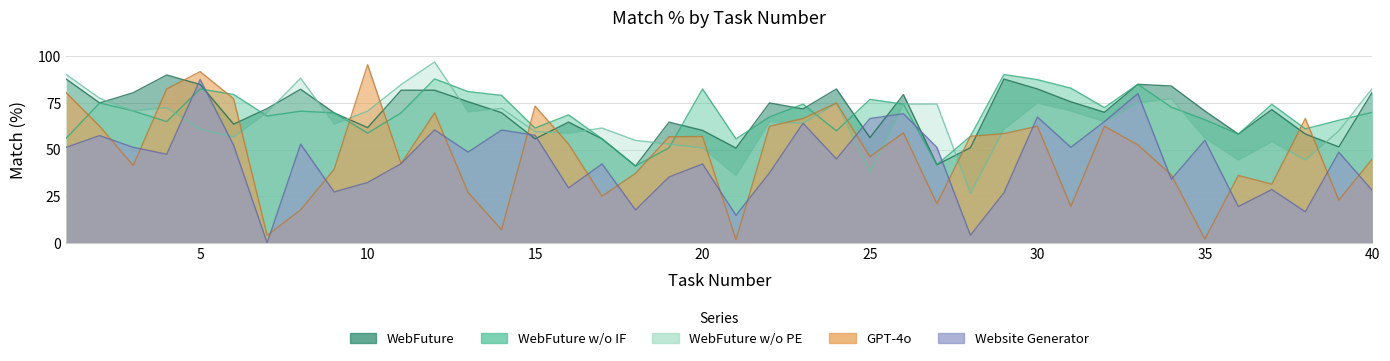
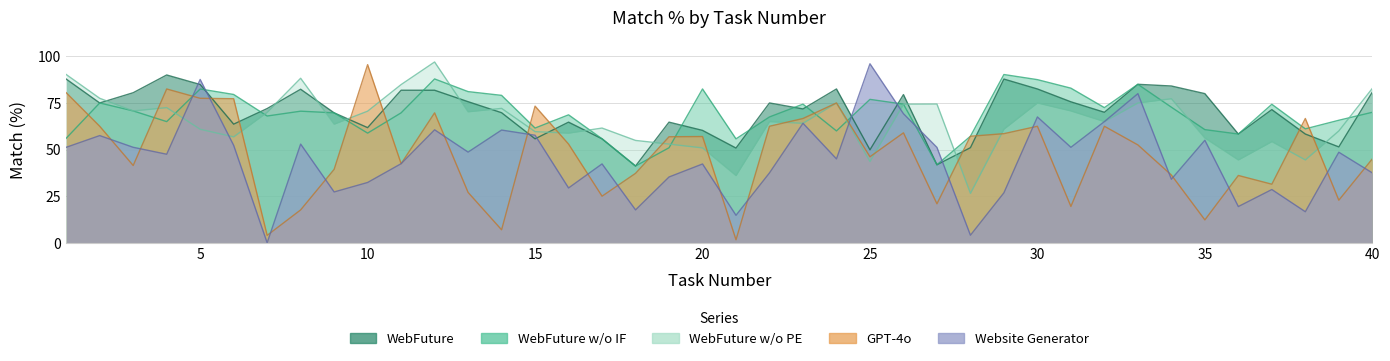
GPT-4o, 5: 92 -> 78
WebFuture, 25: 56 -> 50
WebFuture w/o PE, 25: 38 -> 44
Website Generator, 25: 67 -> 96
WebFuture, 35: 71 -> 80
WebFuture w/o IF, 35: 66 -> 61
GPT-4o, 35: 2 -> 12
Website Generator, 40: 28 -> 38
